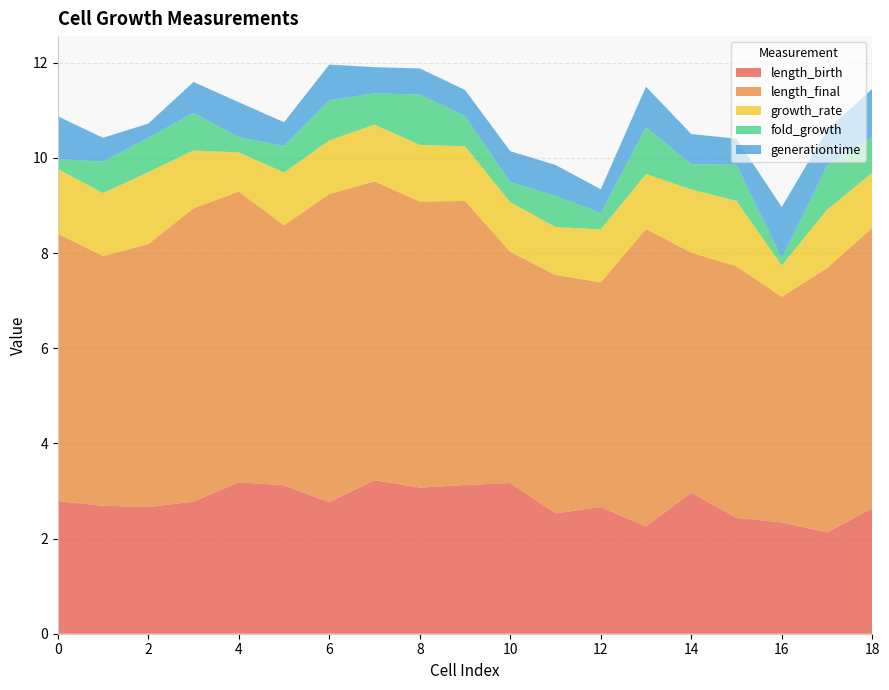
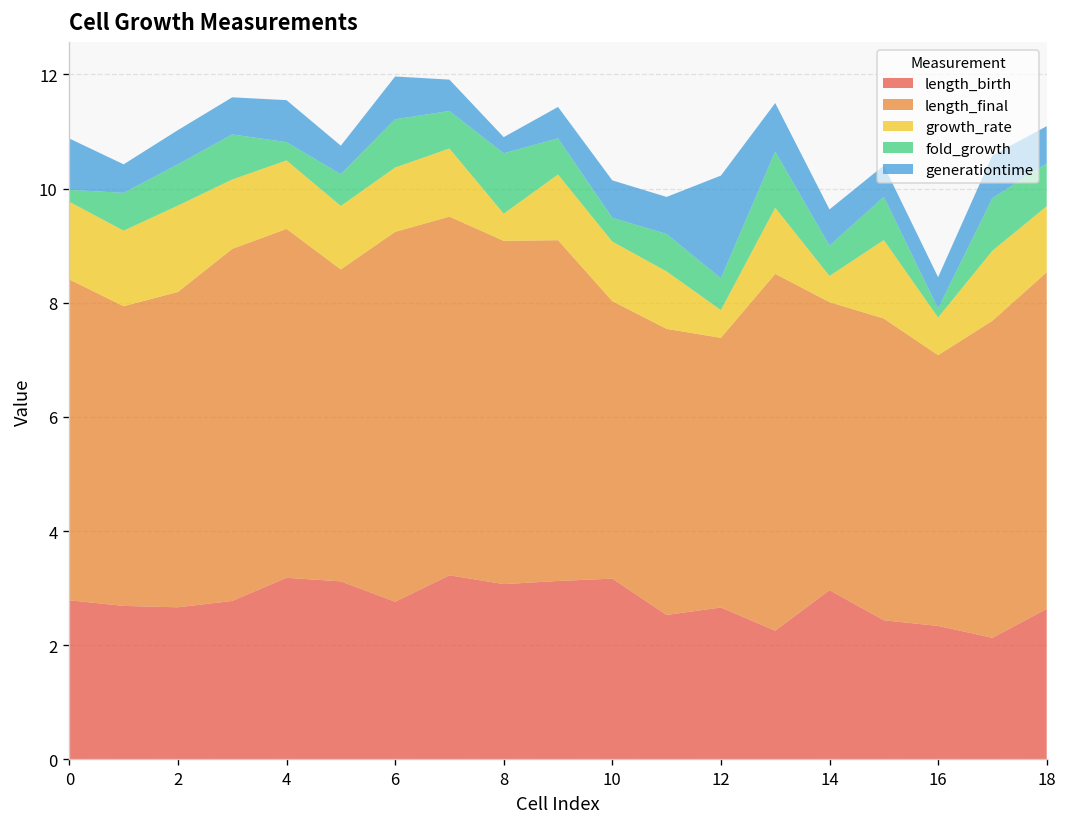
generationtime, 2: 0.3 -> 0.6
growth_rate, 4: 0.8 -> 1.2
growth_rate, 8: 1.2 -> 0.5
generationtime, 8: 0.6 -> 0.3
growth_rate, 12: 1.1 -> 0.5
fold_growth, 12: 0.3 -> 0.6
generationtime, 12: 0.5 -> 1.8
growth_rate, 14: 1.3 -> 0.5
generationtime, 16: 1.1 -> 0.6
generationtime, 18: 1.0 -> 0.7
